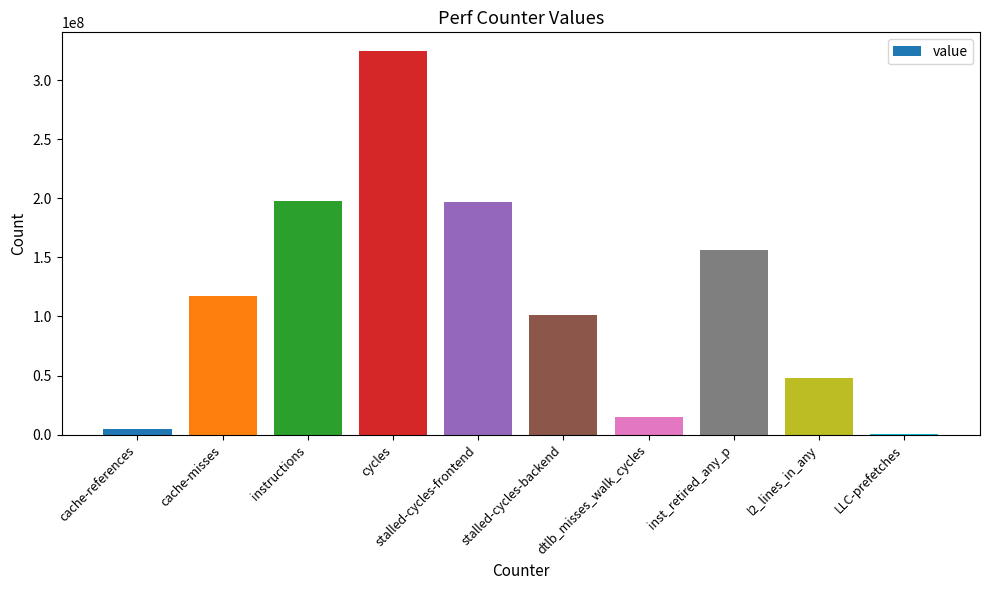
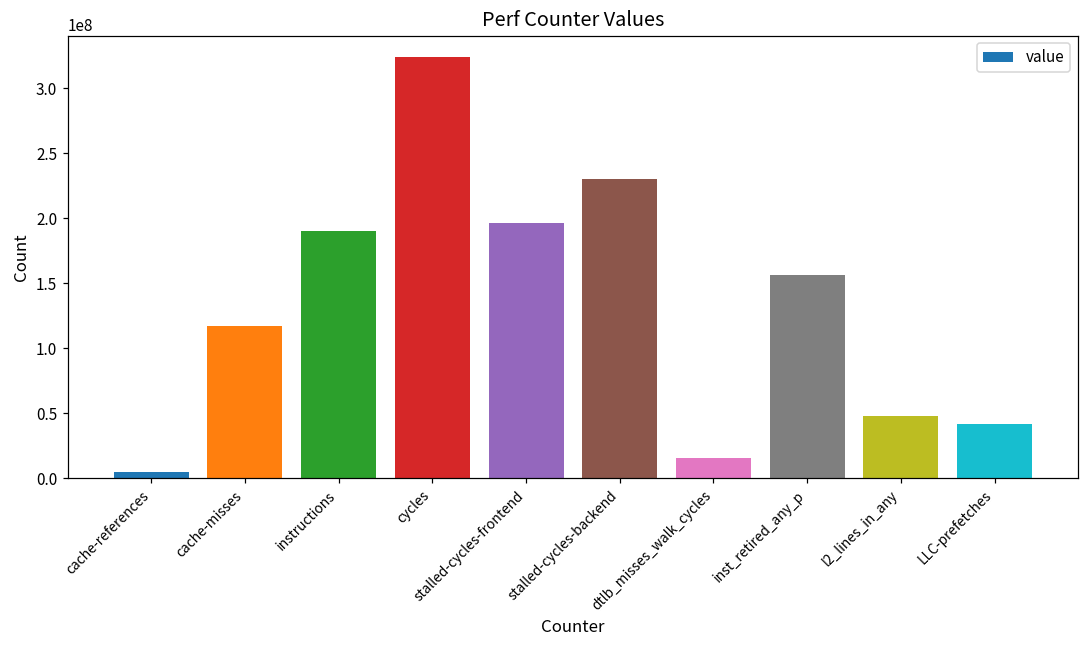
instructions: 197000000 -> 190000000
stalled-cycles-backend: 102000000 -> 230000000
LLC-prefetches: 0 -> 41000000
